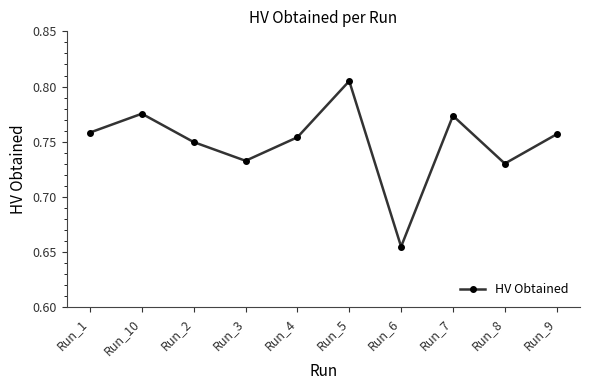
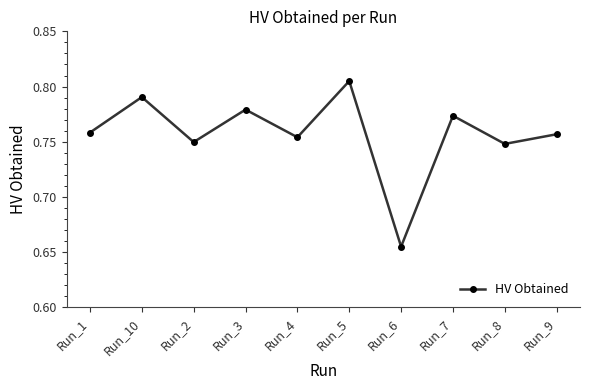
Run_10: 0.775 -> 0.790
Run_3: 0.733 -> 0.779
Run_8: 0.730 -> 0.748
